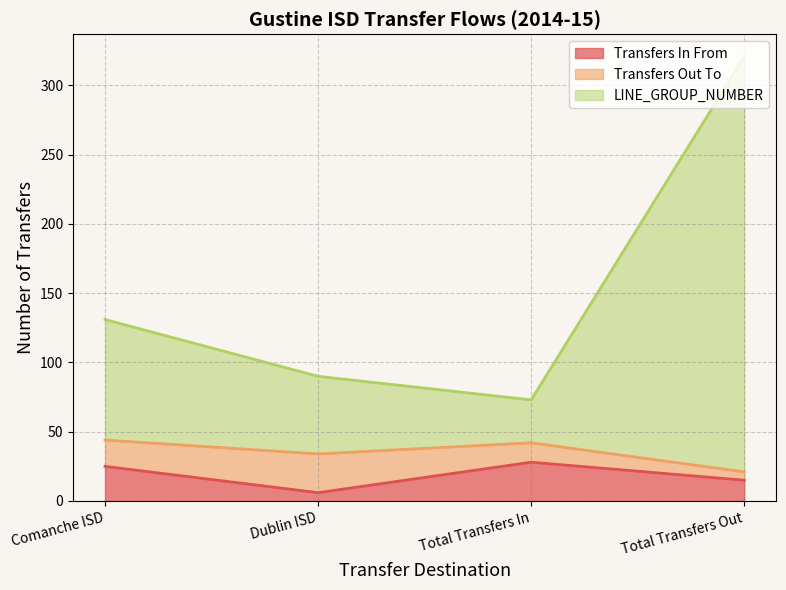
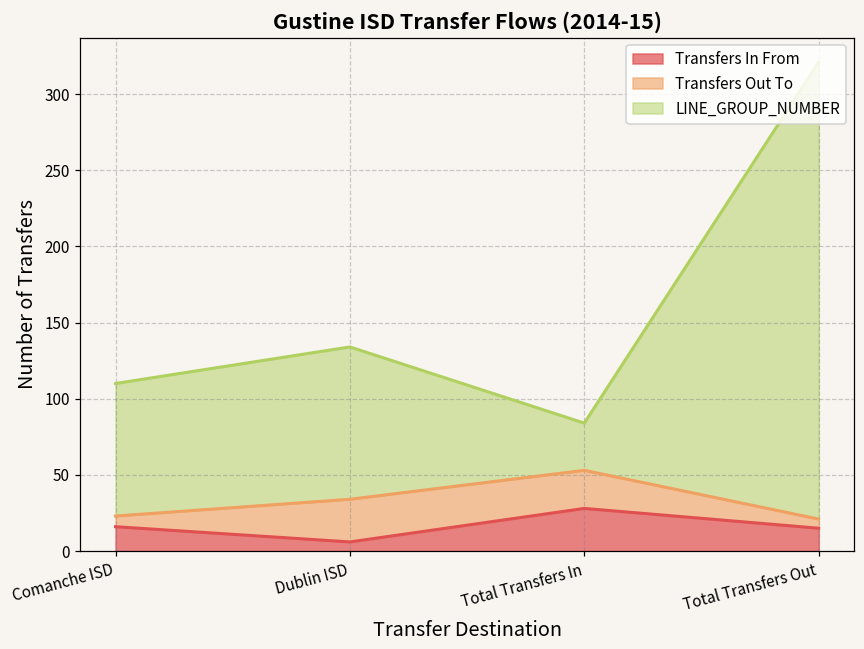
Transfers In From, Comanche ISD: 25 -> 16
Transfers Out To, Comanche ISD: 19 -> 7
LINE_GROUP_NUMBER, Dublin ISD: 56 -> 100
Transfers Out To, Total Transfers In: 14 -> 25
